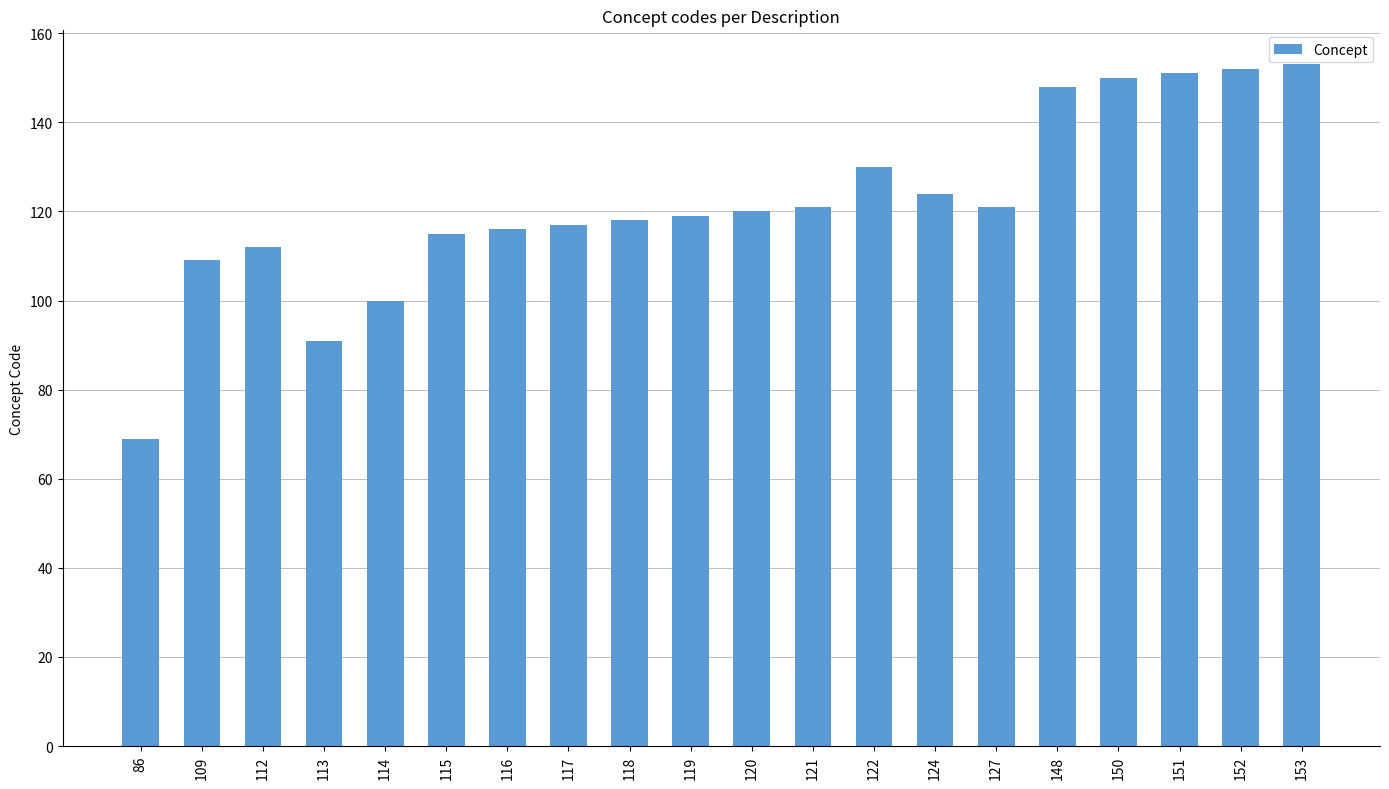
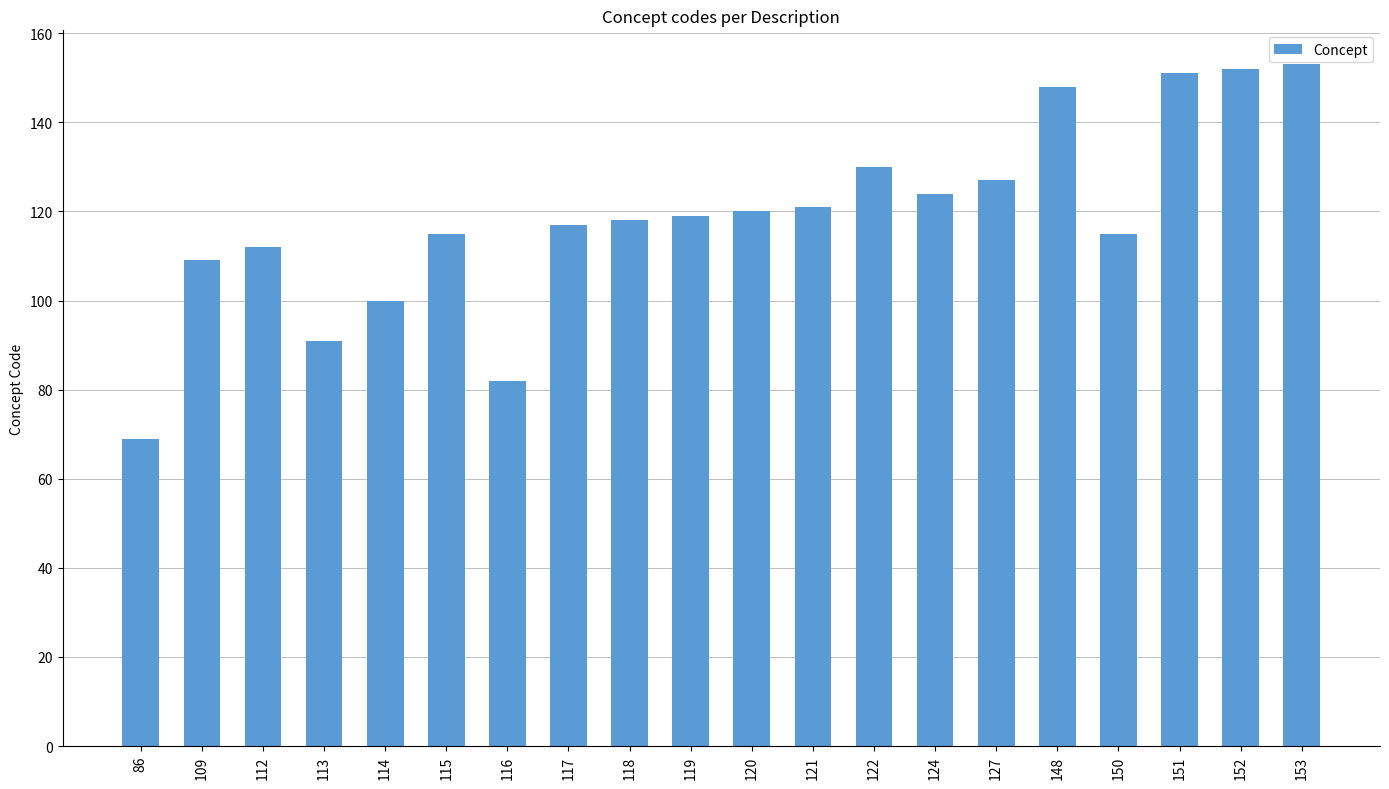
116: 116 -> 82
127: 121 -> 127
150: 150 -> 115
